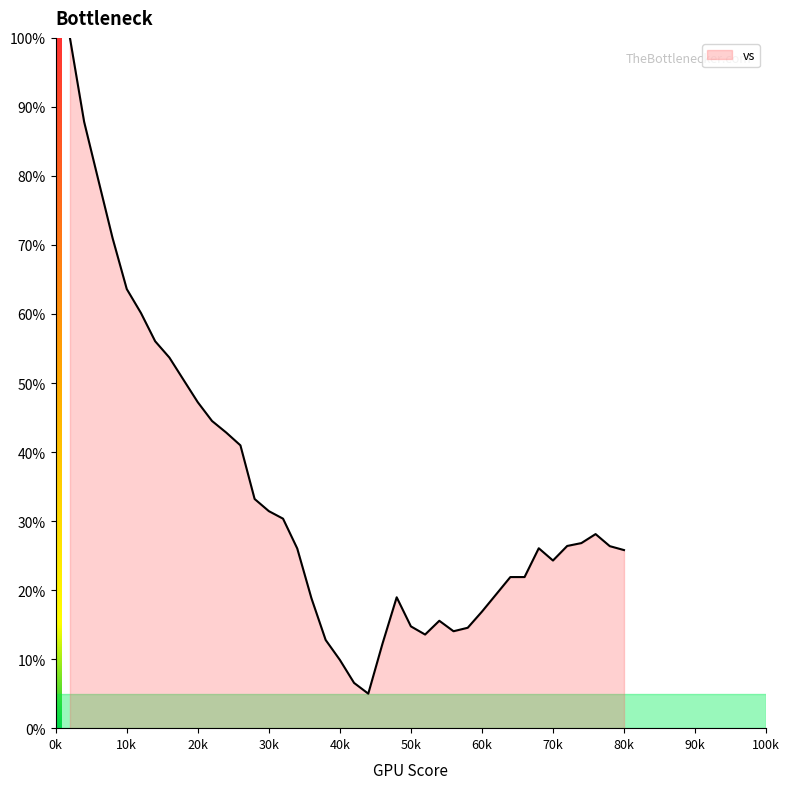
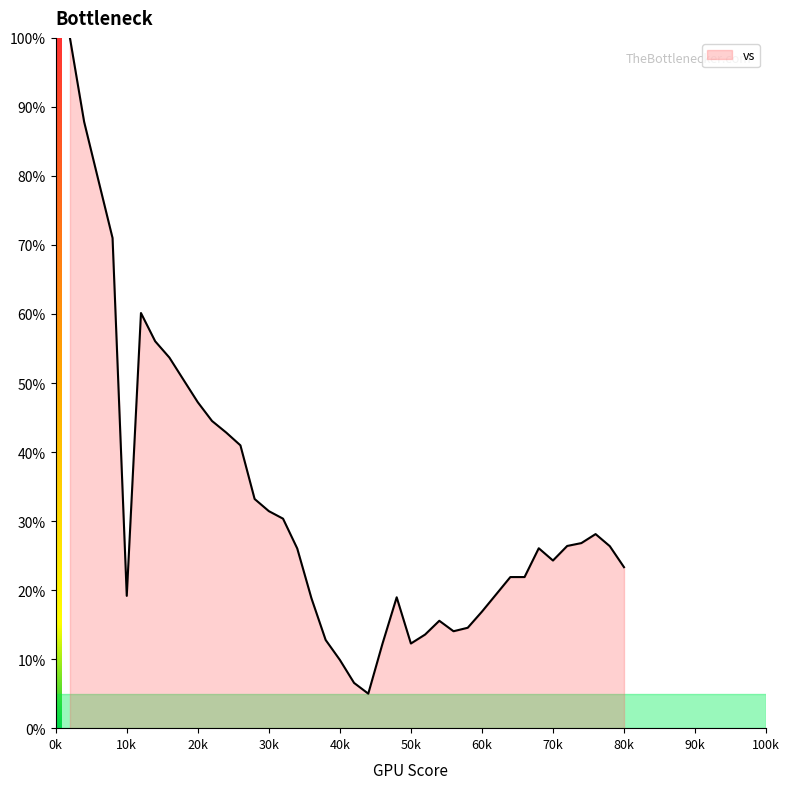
10k: 64% -> 19%
50k: 15% -> 12%
80k: 26% -> 23%
